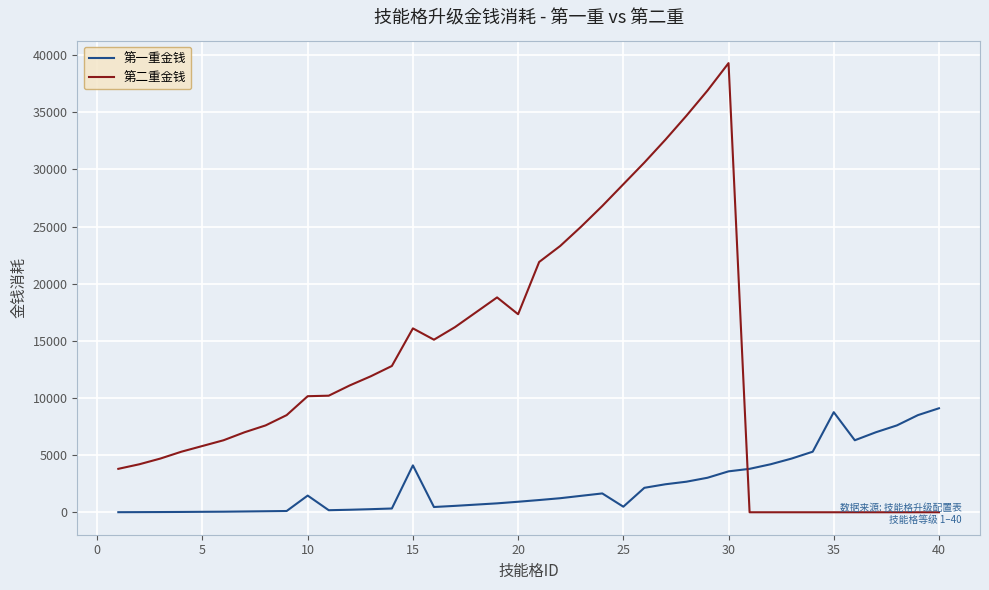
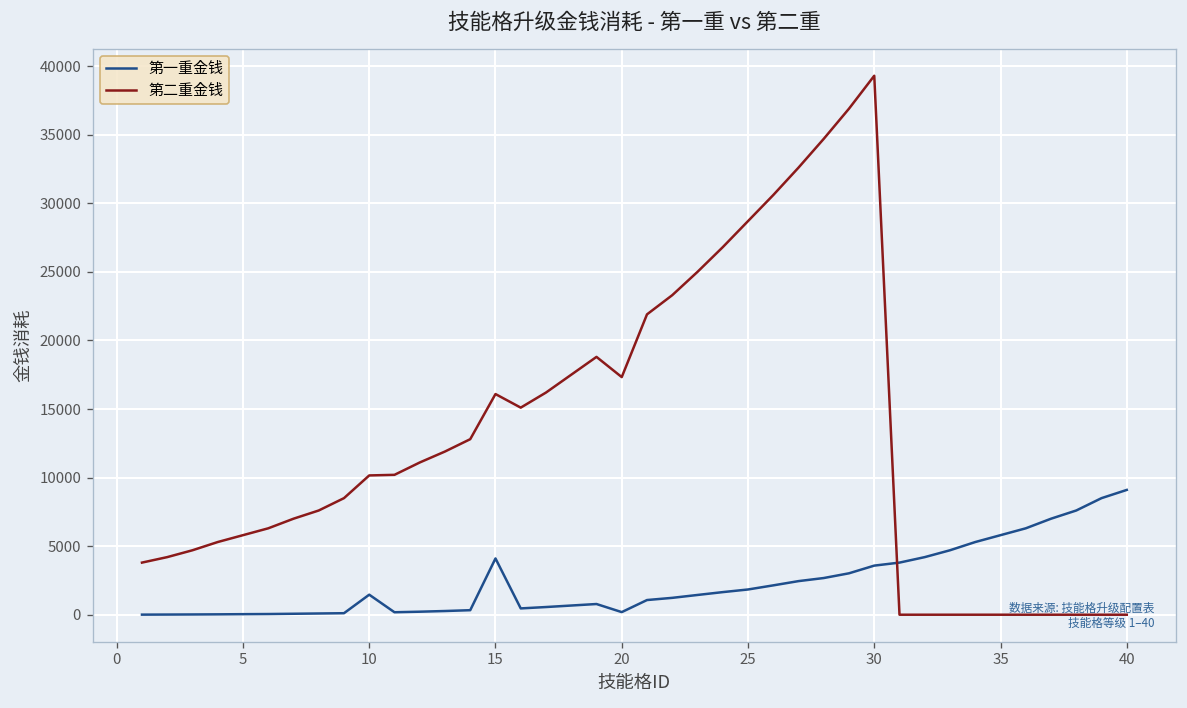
第一重金钱, 20: 900 -> 200
第一重金钱, 25: 500 -> 1800
第一重金钱, 35: 8800 -> 5800
